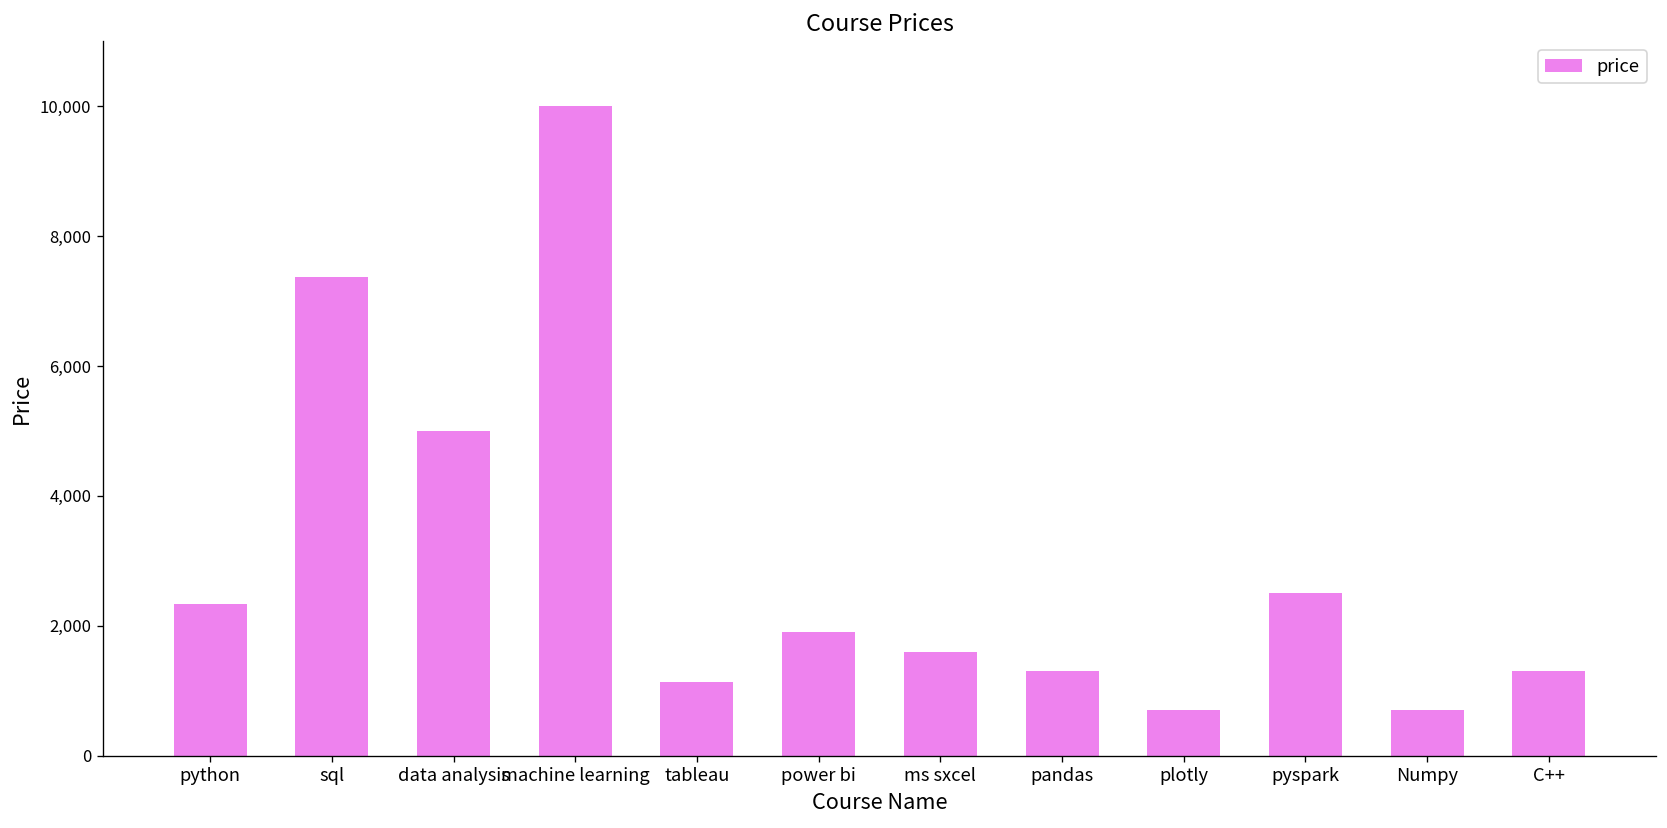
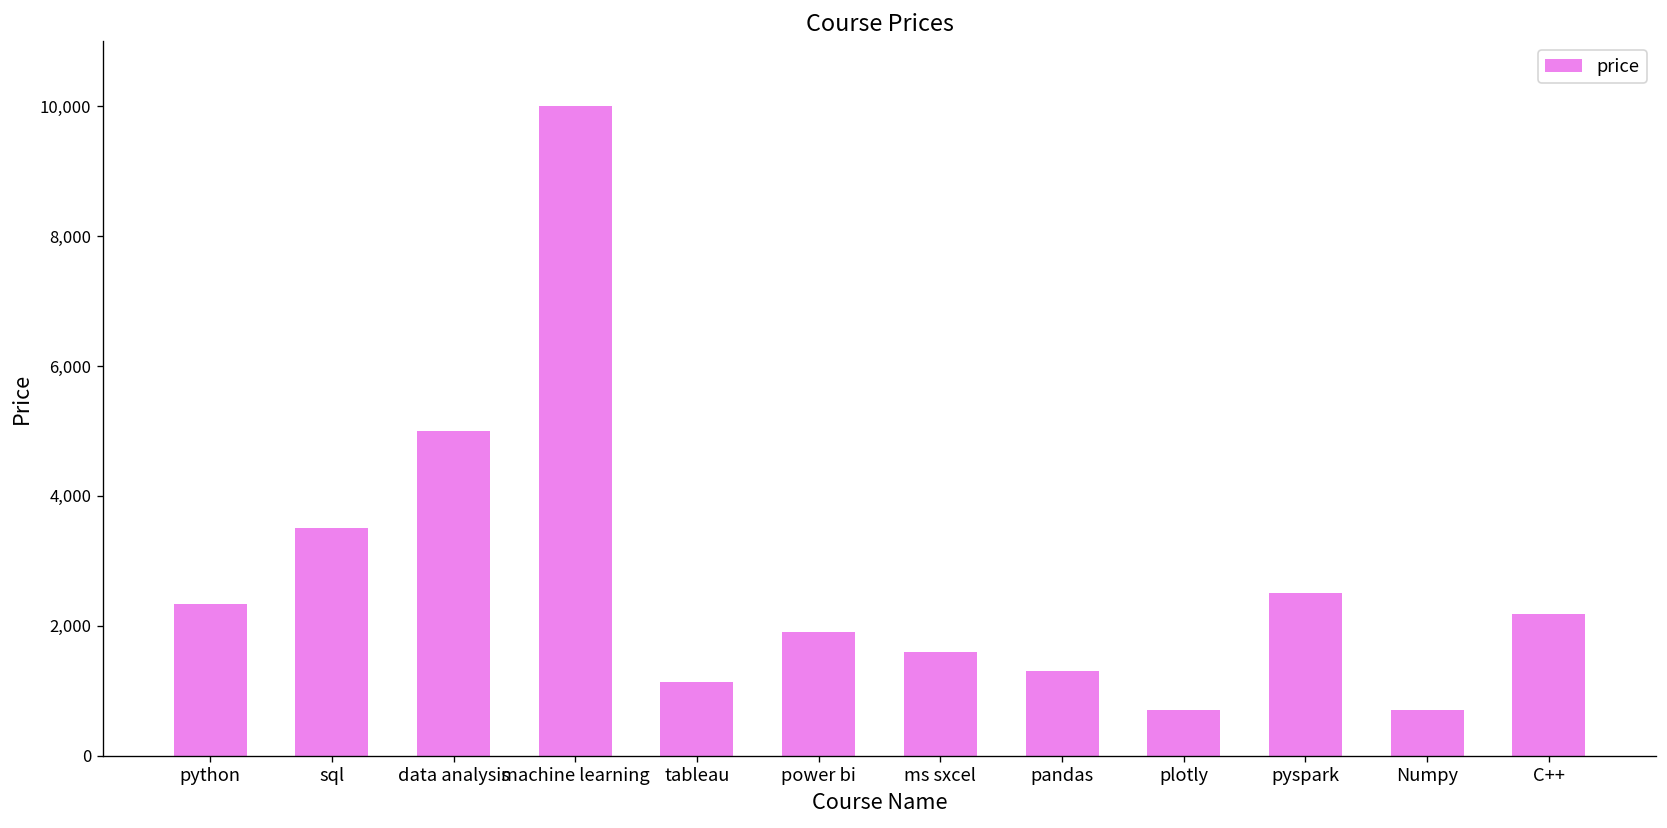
sql: 7,400 -> 3,500
C++: 1,300 -> 2,200
